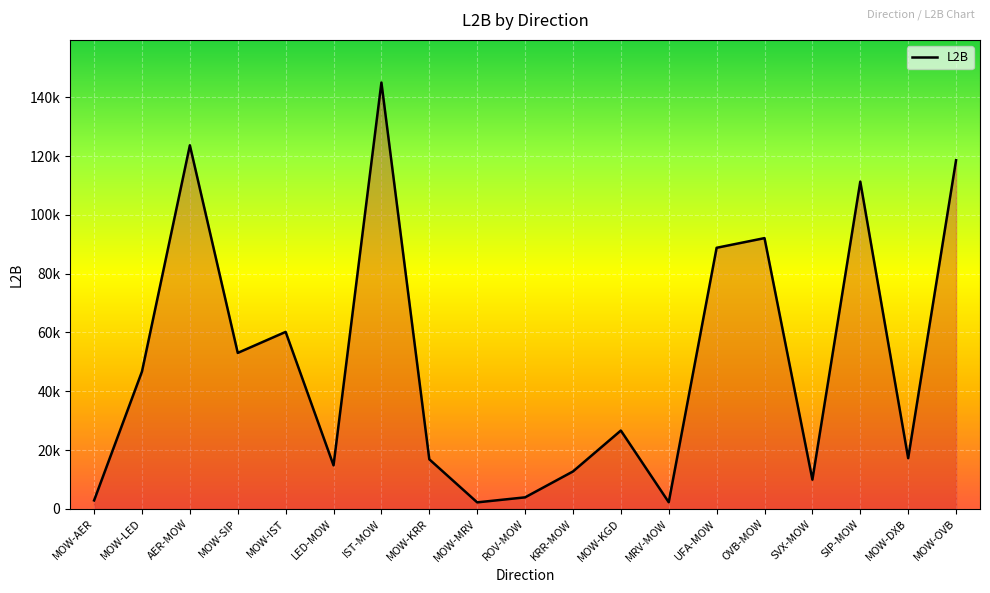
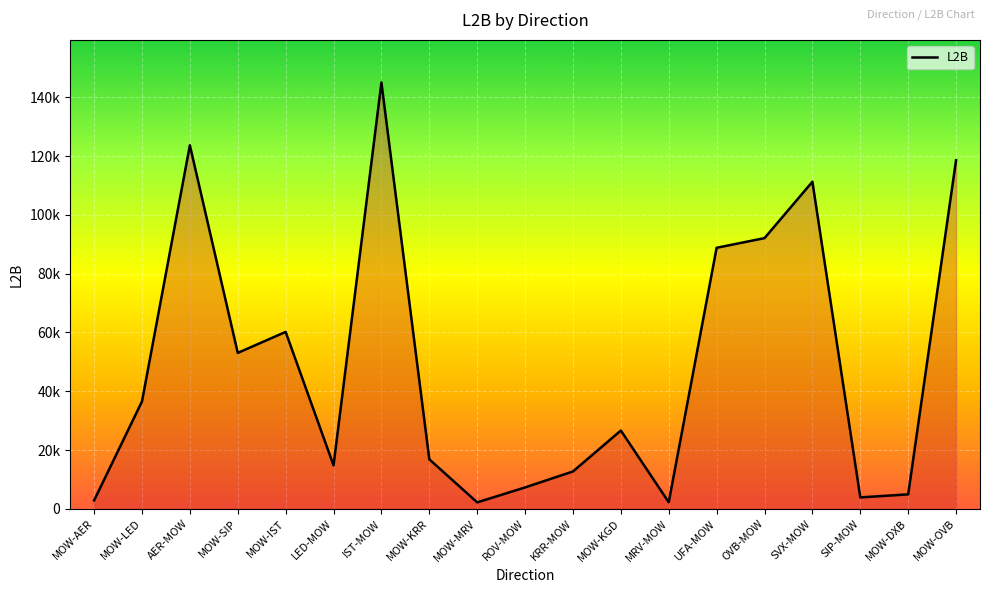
MOW-LED: 47000 -> 37000
ROV-MOW: 4000 -> 7000
SVX-MOW: 10000 -> 111000
SIP-MOW: 111000 -> 4000
MOW-DXB: 17000 -> 5000
